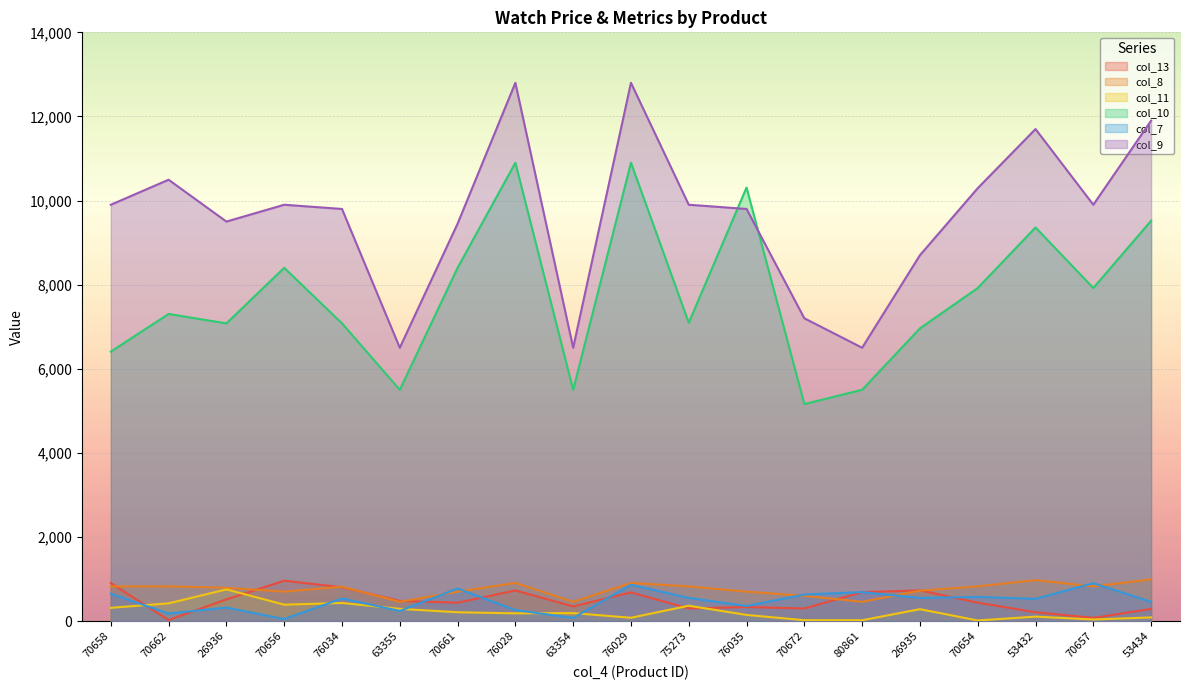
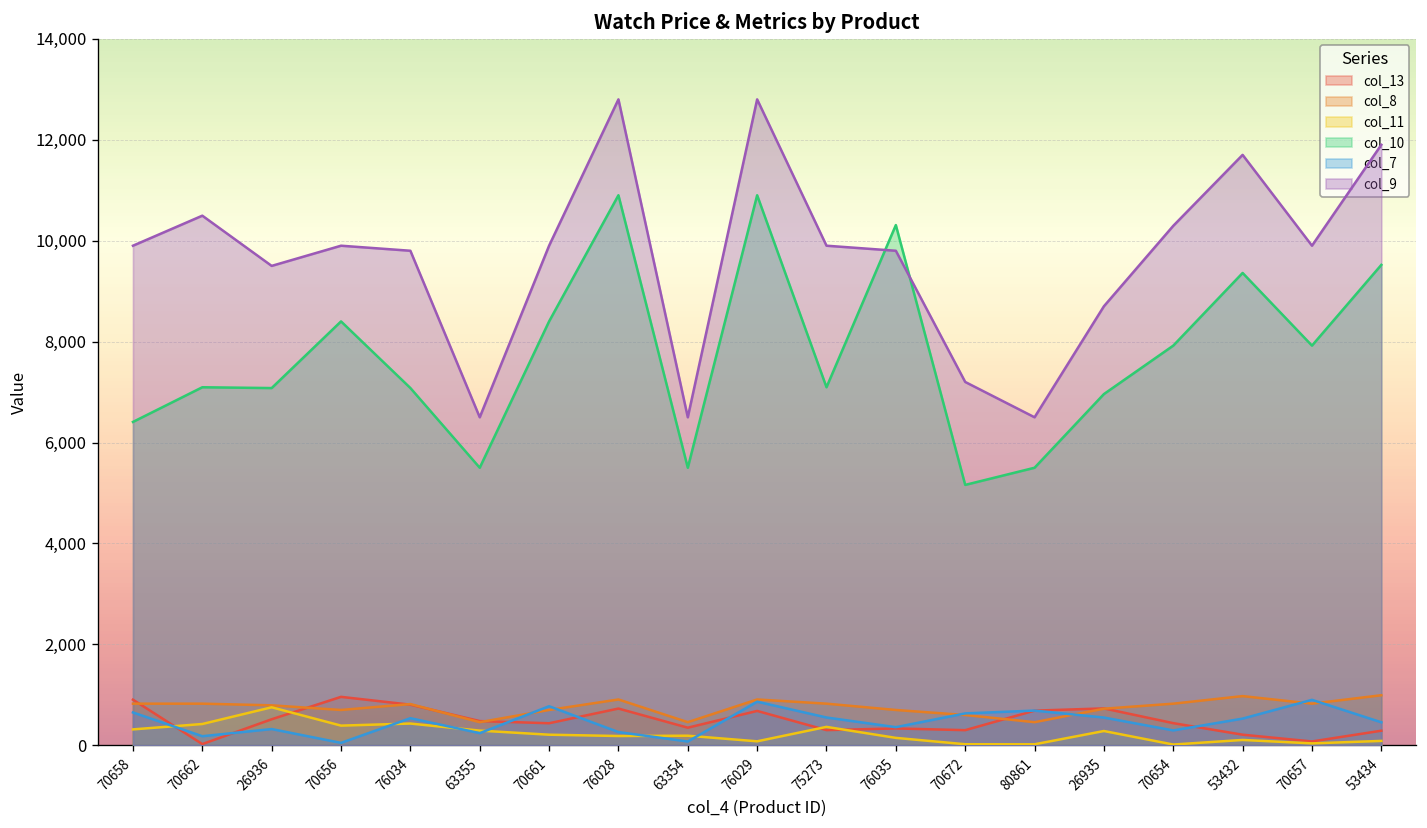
col_10, 70662: 7,300 -> 7,100
col_9, 70661: 9,400 -> 9,900
col_7, 70654: 600 -> 300
